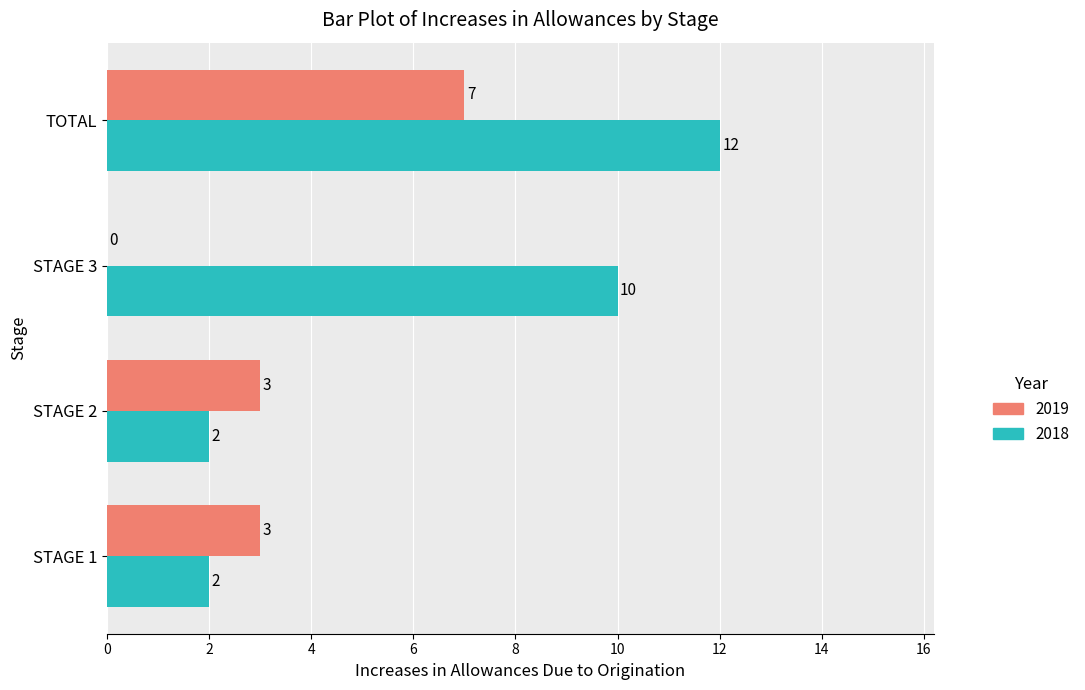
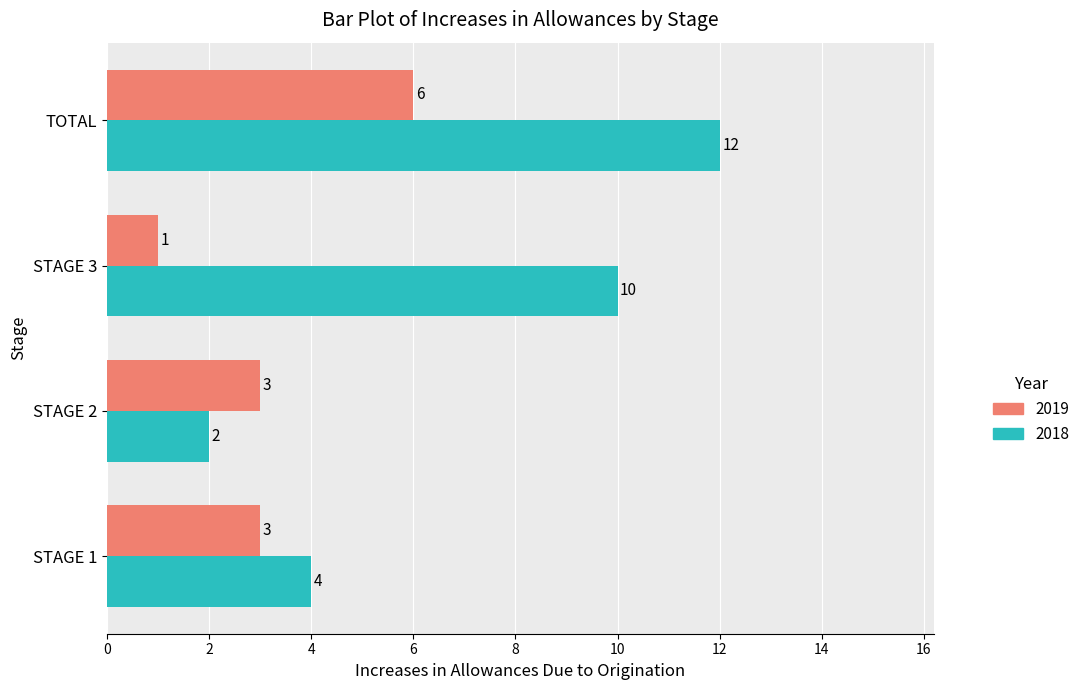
2019, TOTAL: 7 -> 6
2019, STAGE 3: 0 -> 1
2018, STAGE 1: 2 -> 4
